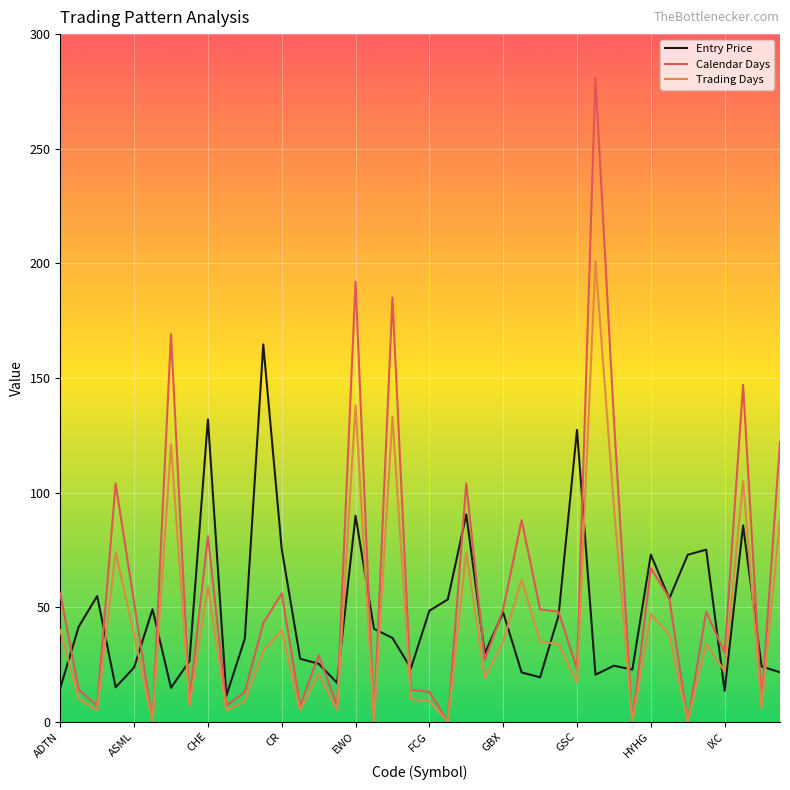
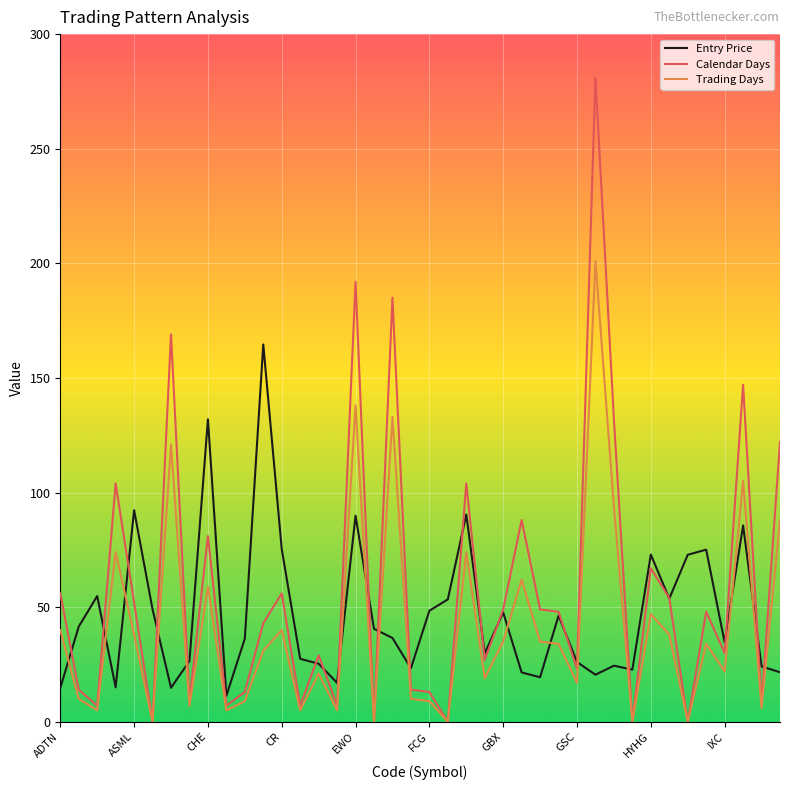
Entry Price, ASML: 24 -> 92
Entry Price, GSC: 127 -> 26
Entry Price, IXC: 14 -> 35
